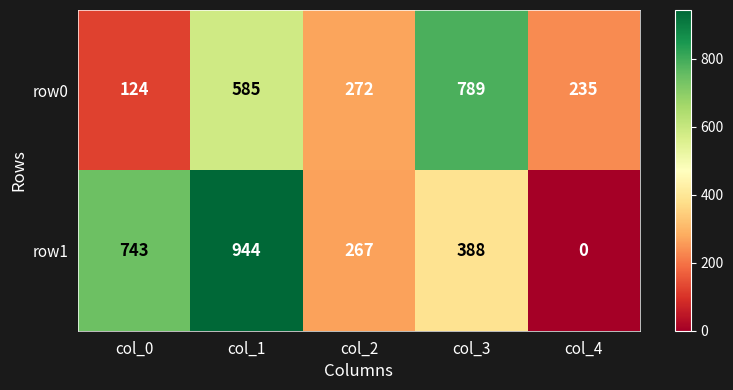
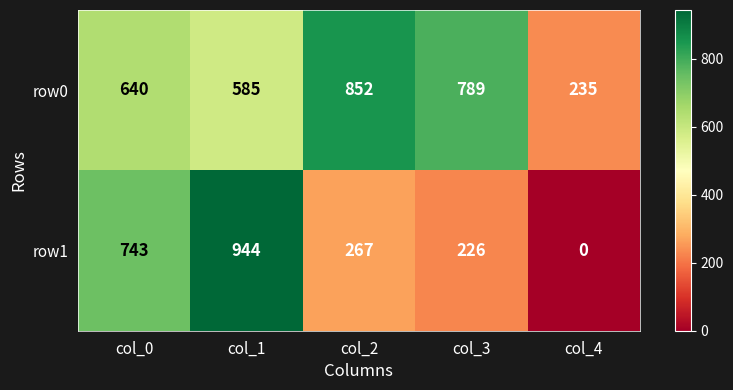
row0, col_0: 124 -> 640
row0, col_2: 272 -> 852
row1, col_3: 388 -> 226
